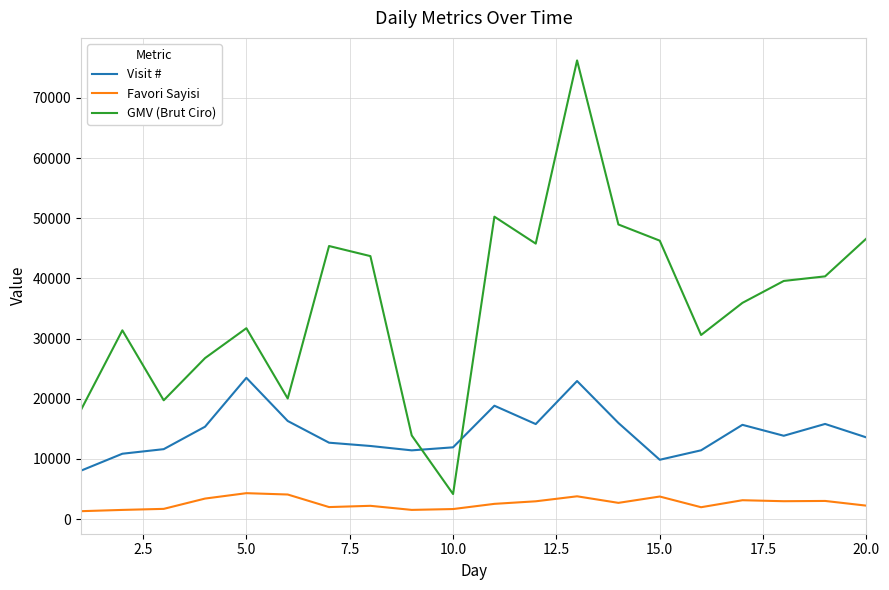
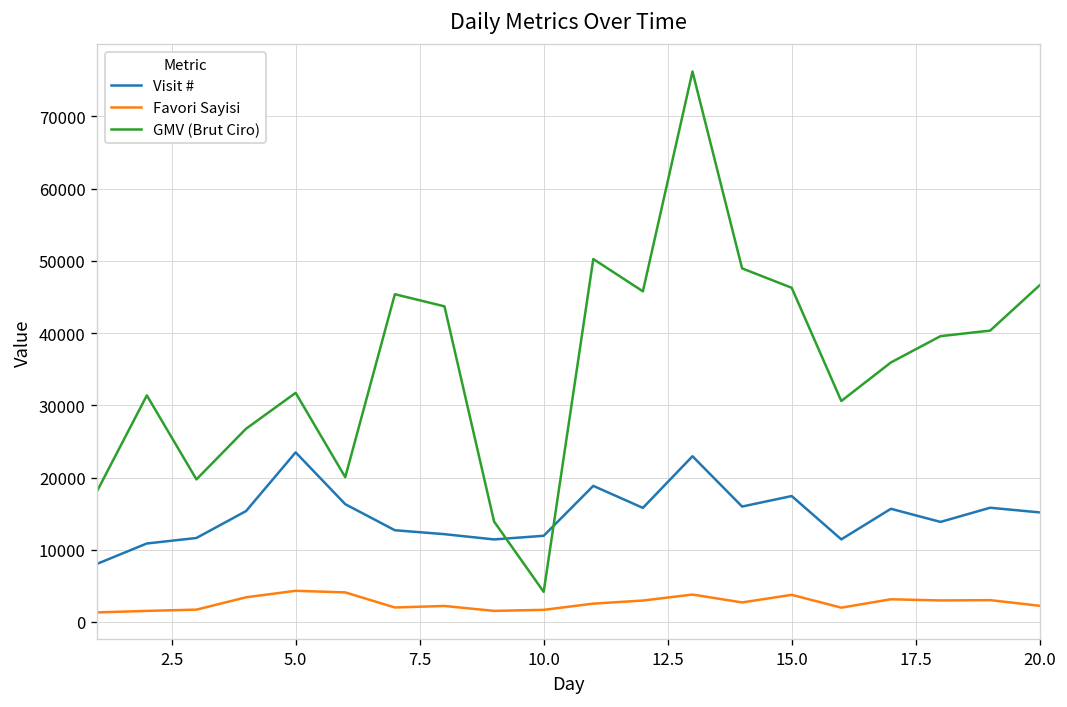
Visit #, 15.0: 10000 -> 17000
Visit #, 20.0: 14000 -> 15000
